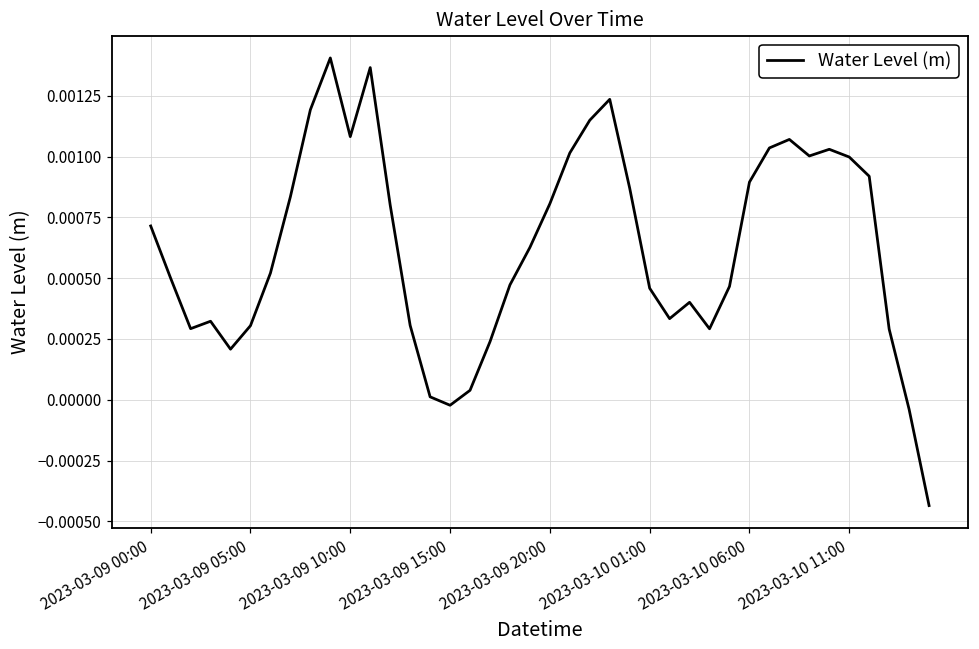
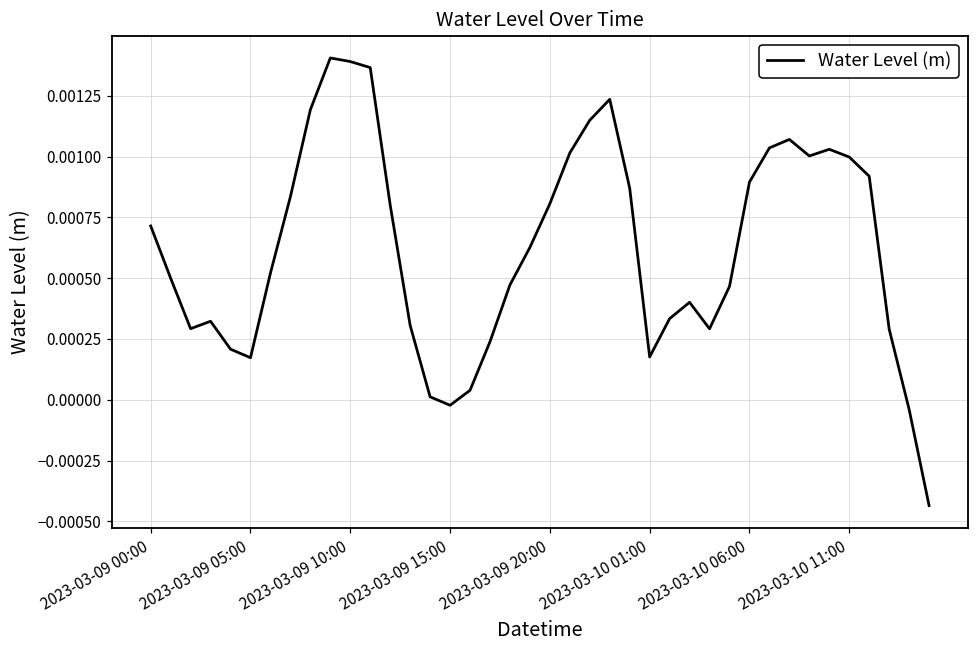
2023-03-09 05:00: 0.00030 -> 0.00017
2023-03-09 10:00: 0.00108 -> 0.00139
2023-03-10 01:00: 0.00046 -> 0.00018
